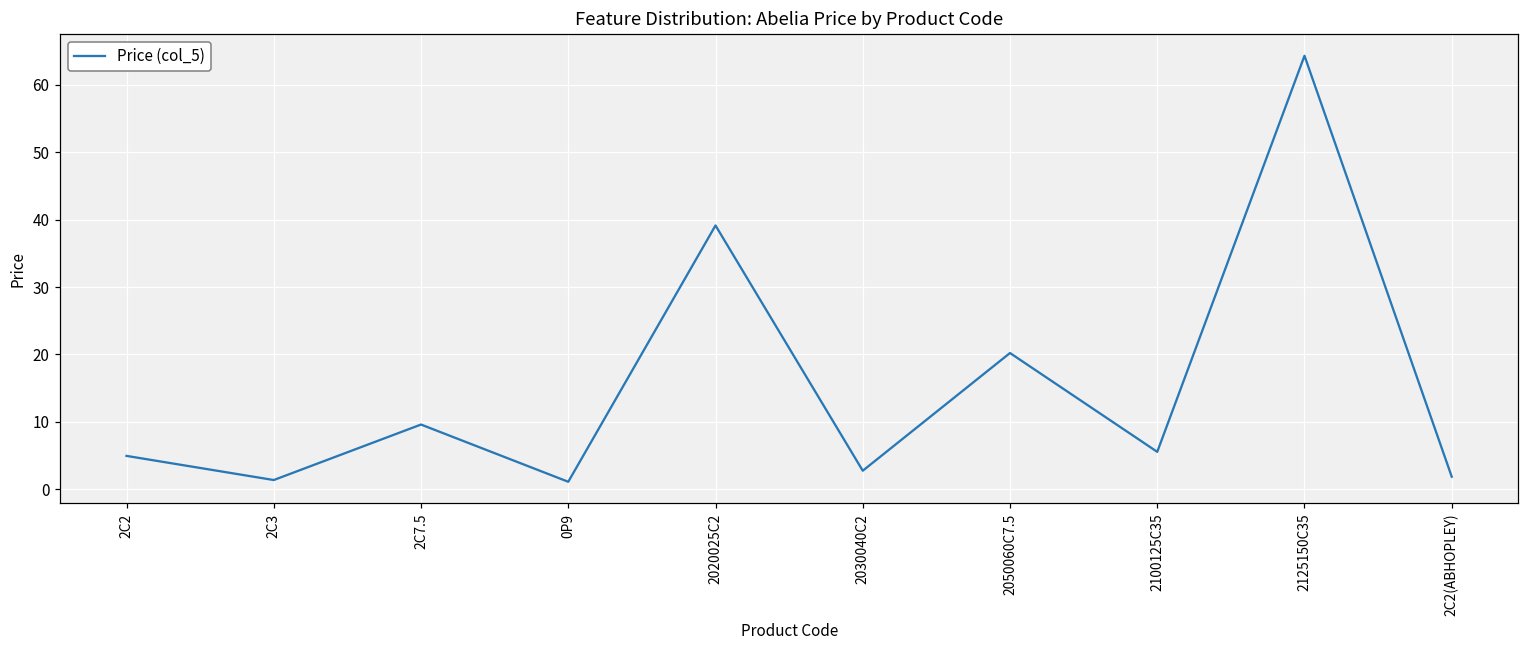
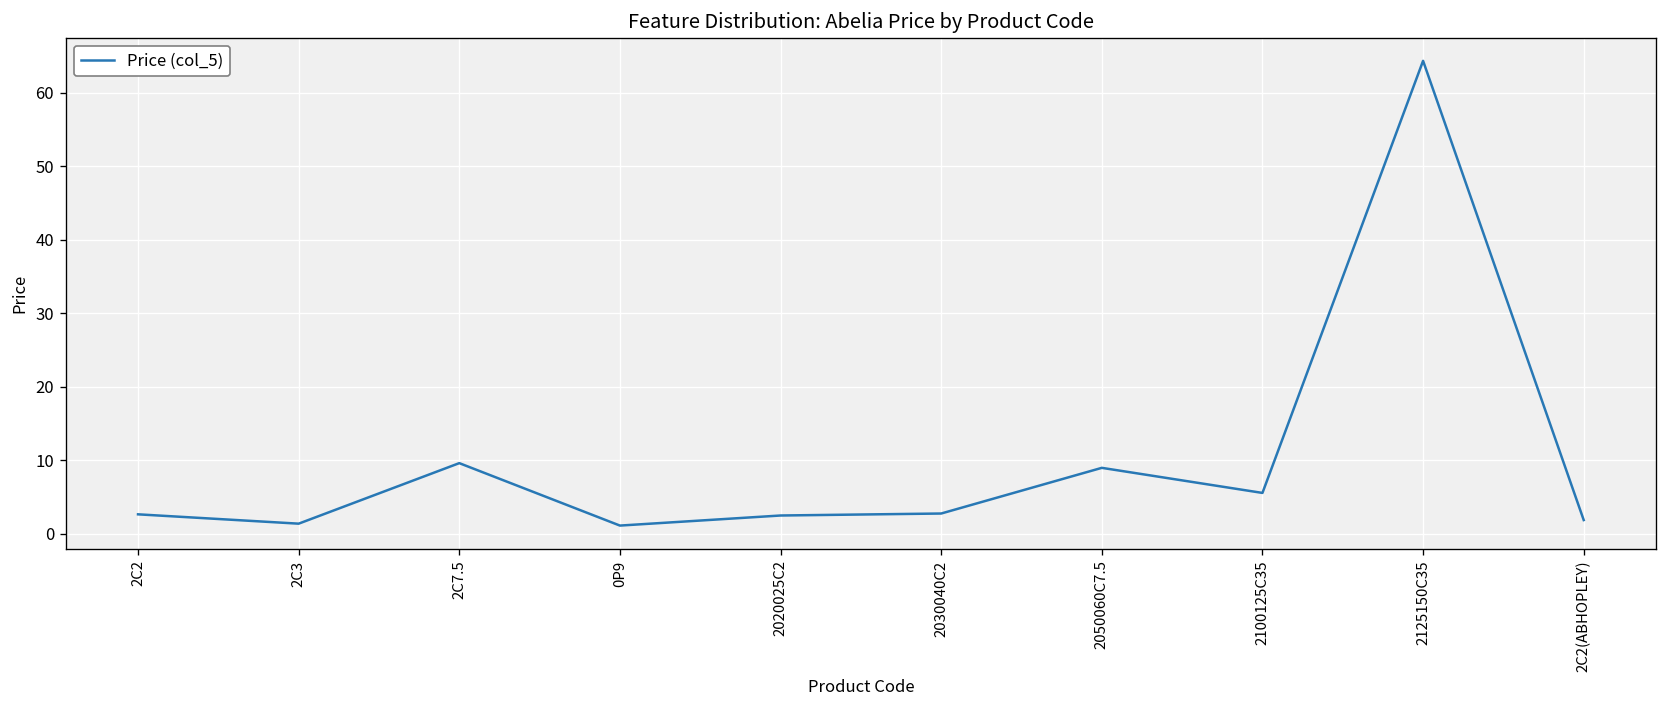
2C2: 5 -> 3
2020025C2: 39 -> 2
2050060C7.5: 20 -> 9
